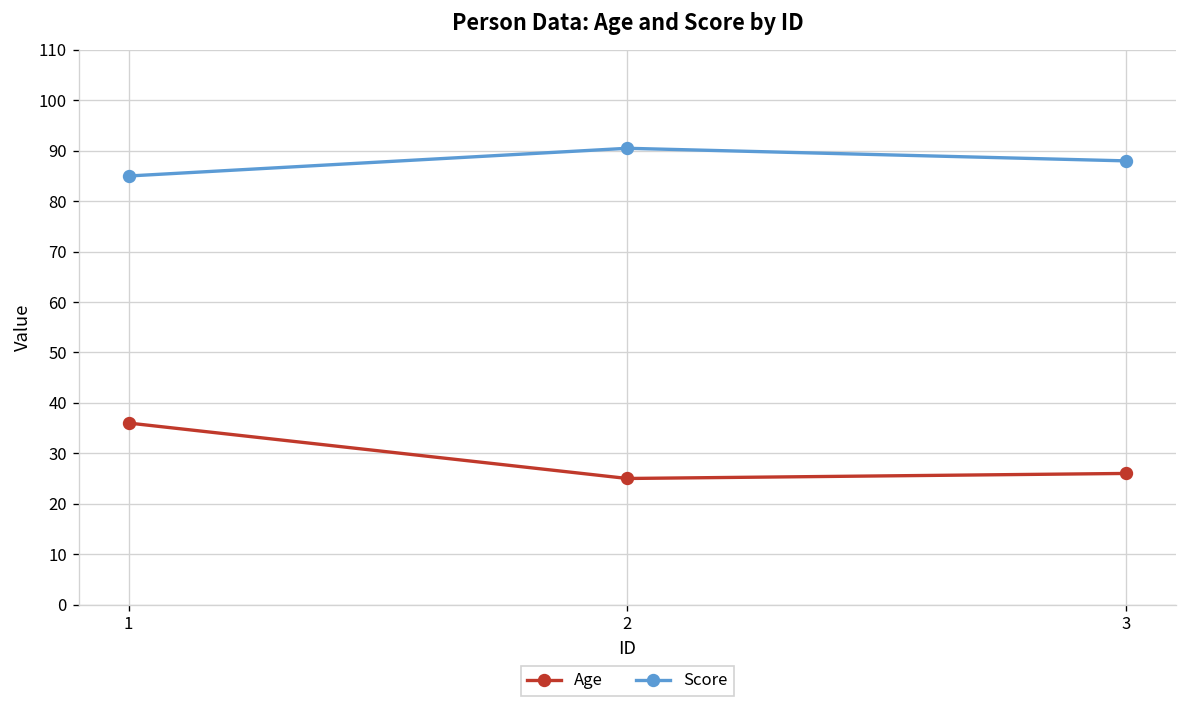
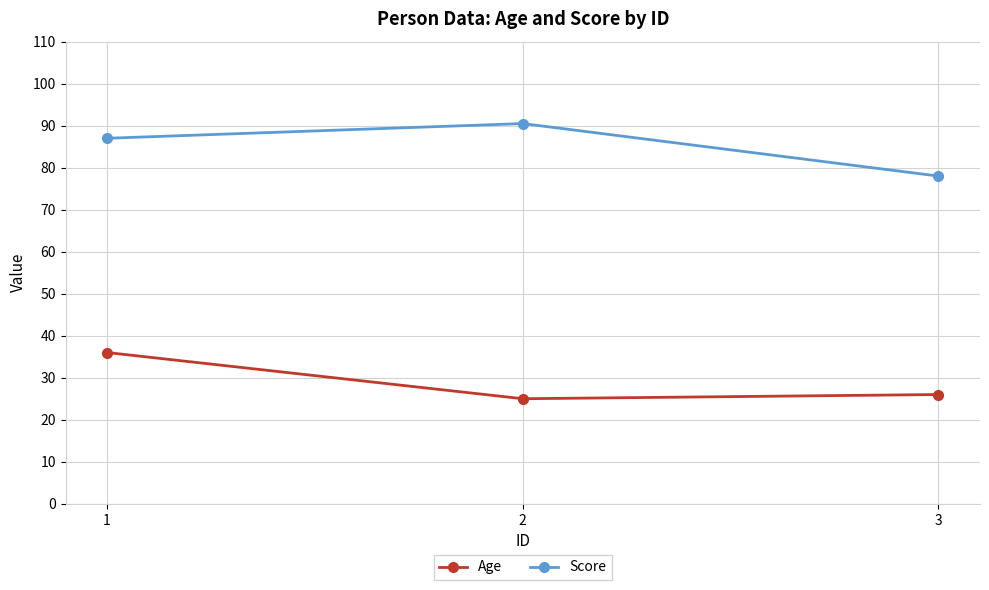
Score, 1: 85 -> 87
Score, 3: 88 -> 78
